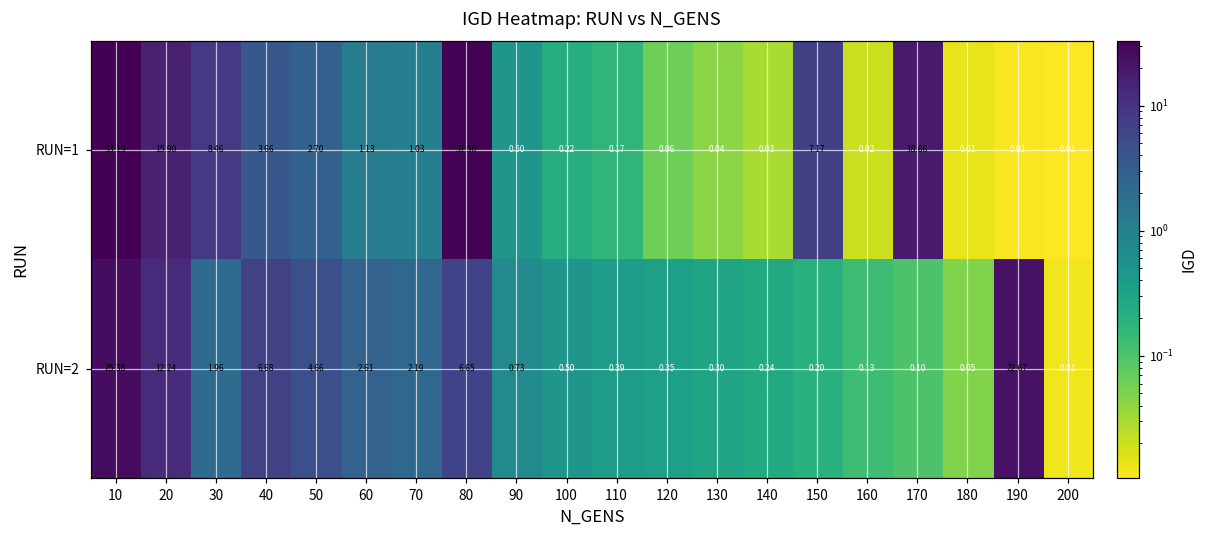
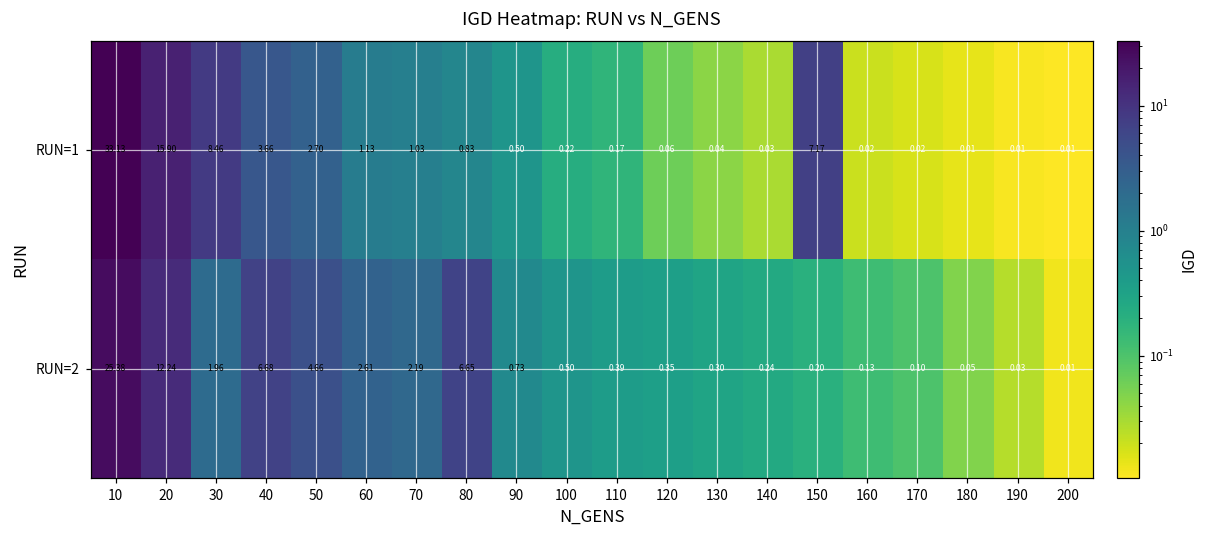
RUN=1, 80: 31.50 -> 0.83
RUN=1, 170: 18.66 -> 0.02
RUN=2, 190: 22.67 -> 0.03
